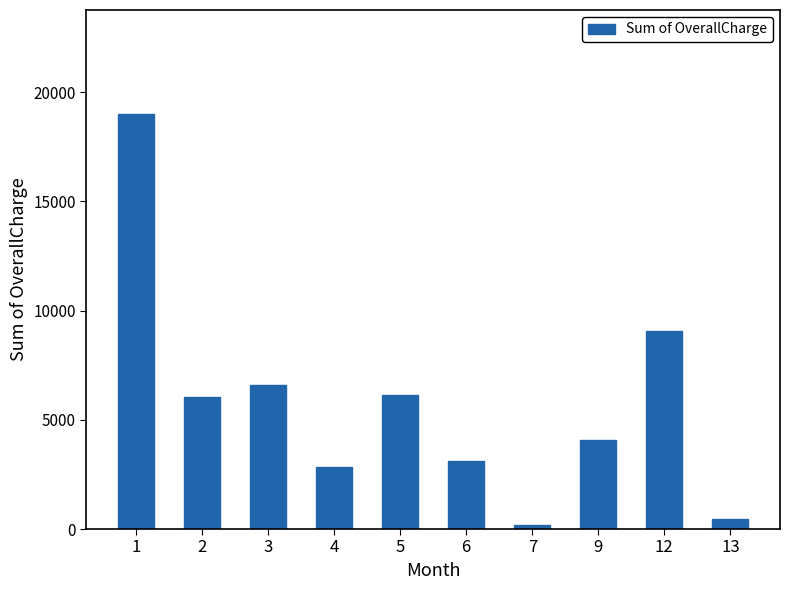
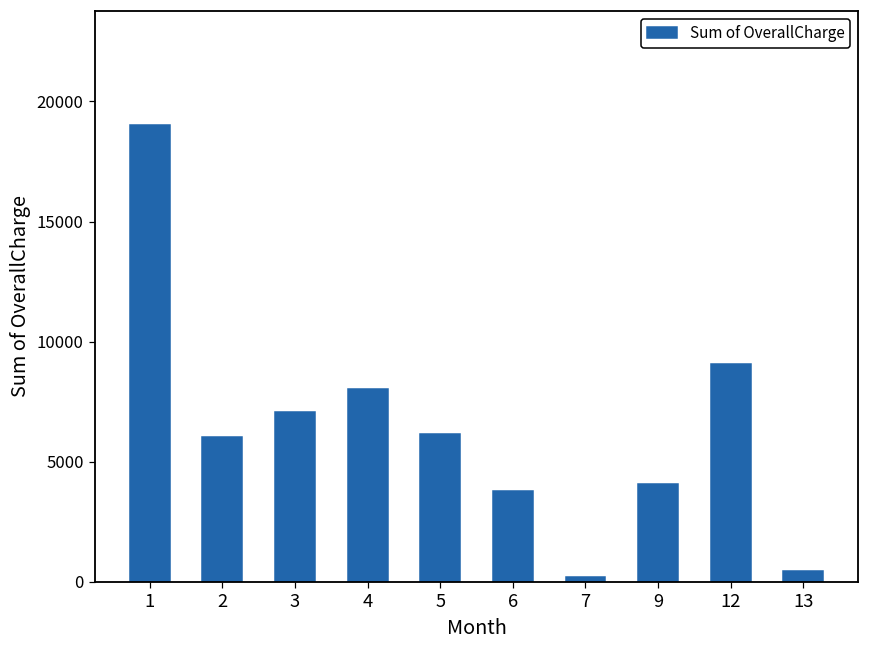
3: 6600 -> 7100
4: 2800 -> 8000
6: 3100 -> 3800
